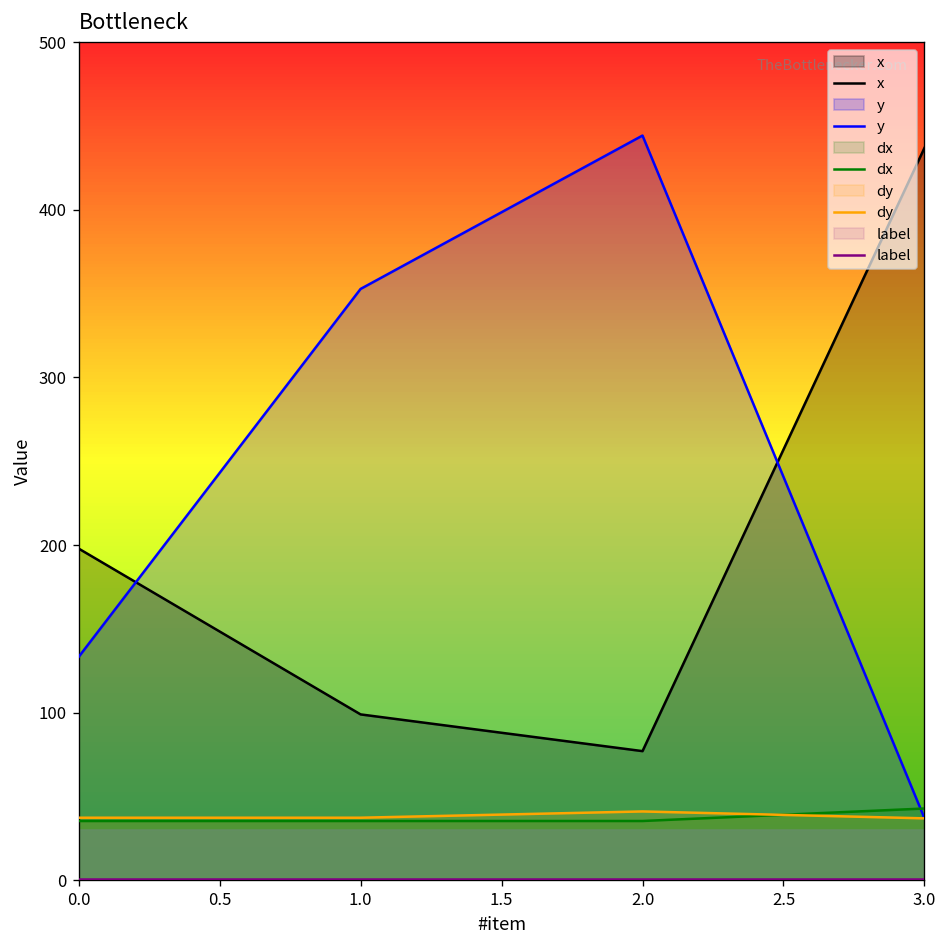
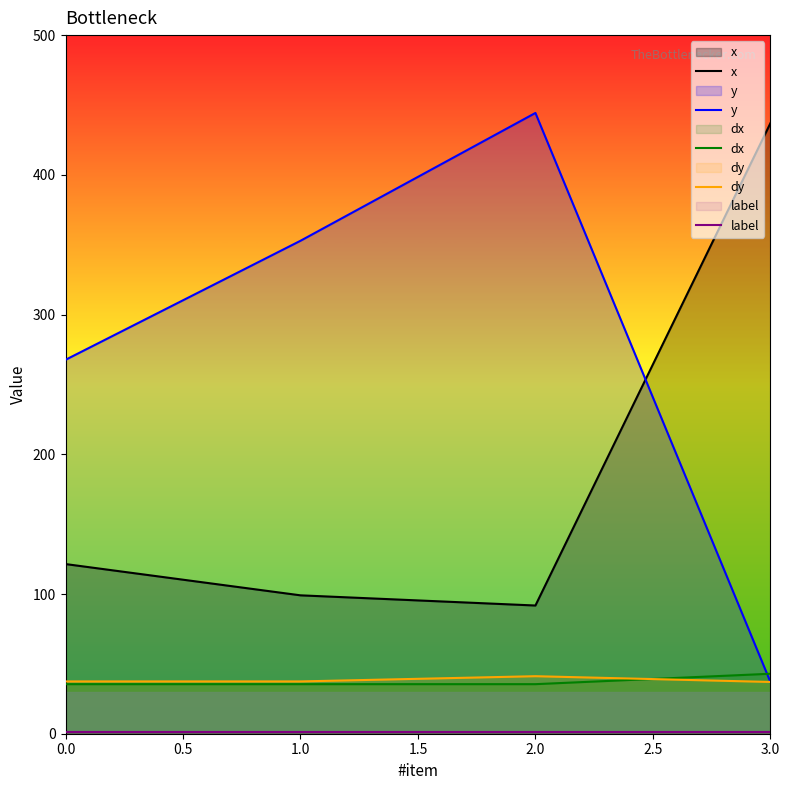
x, 0.0: 198 -> 121
y, 0.0: 133 -> 268
x, 2.0: 77 -> 92
